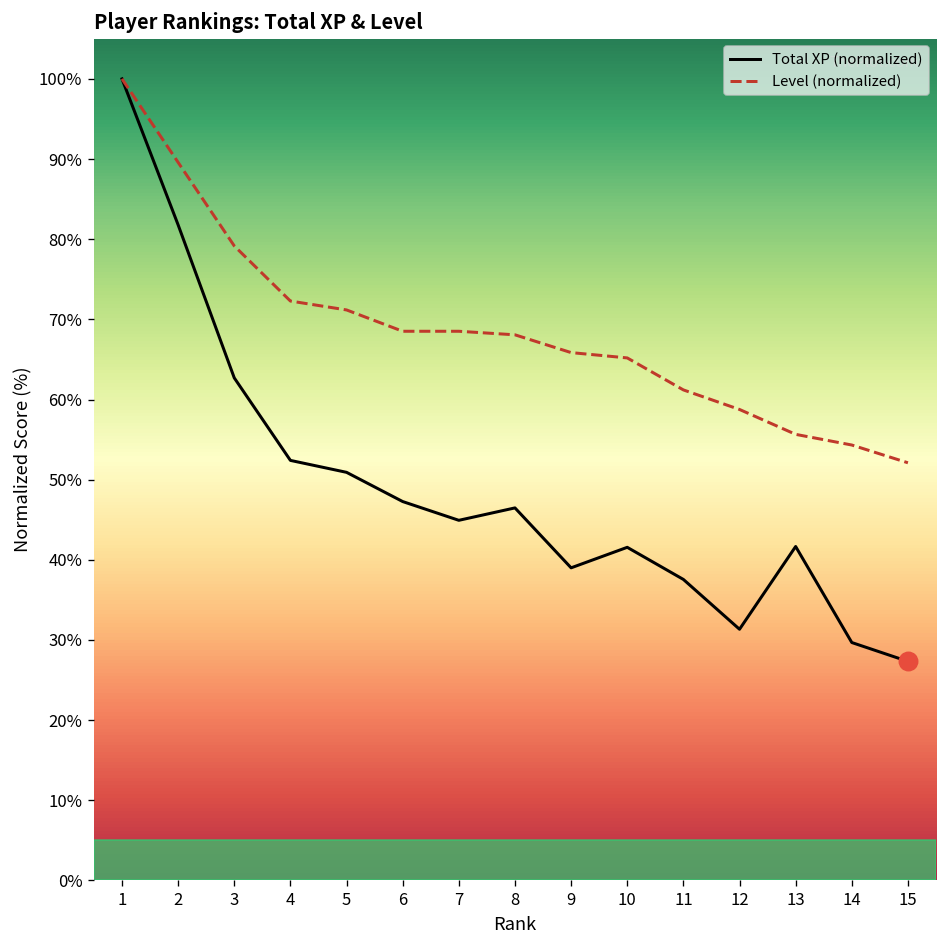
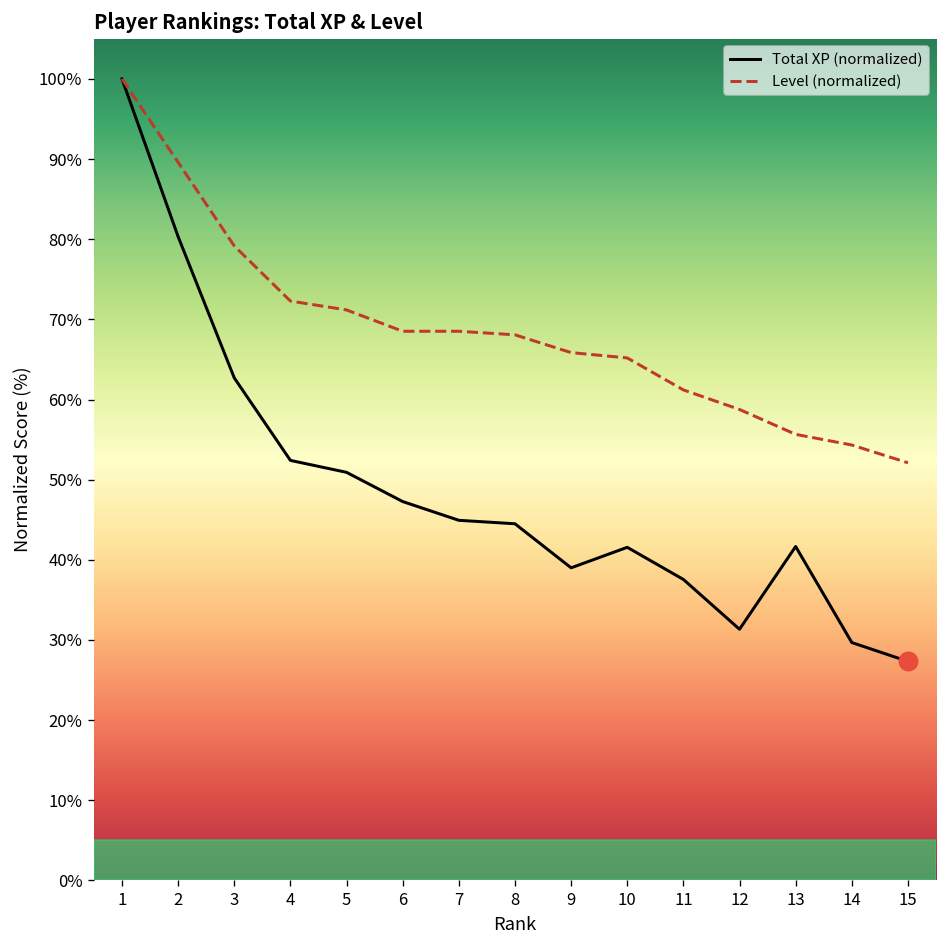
Total XP (normalized), 2: 82% -> 80%
Total XP (normalized), 8: 46% -> 44%
